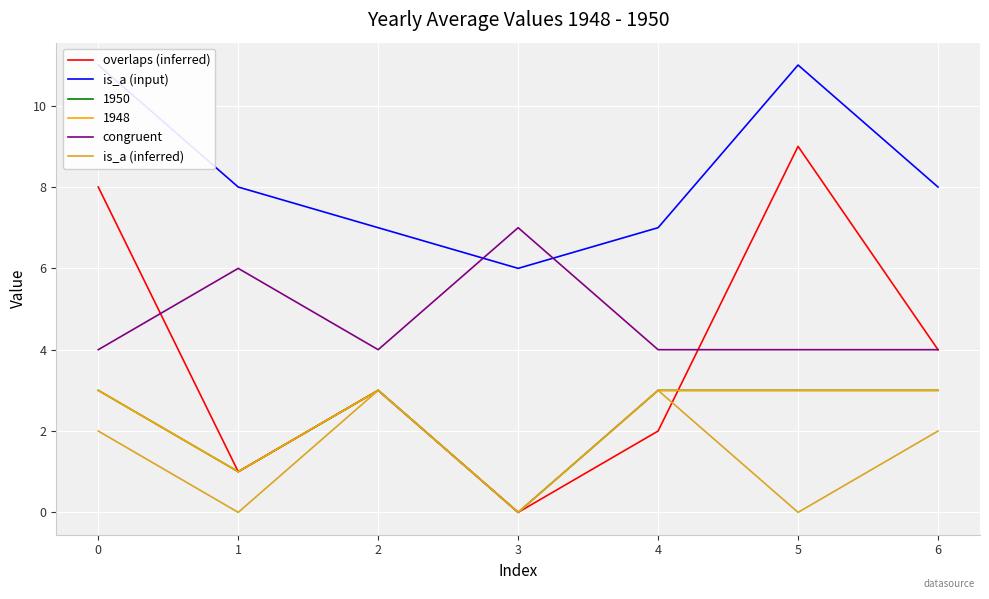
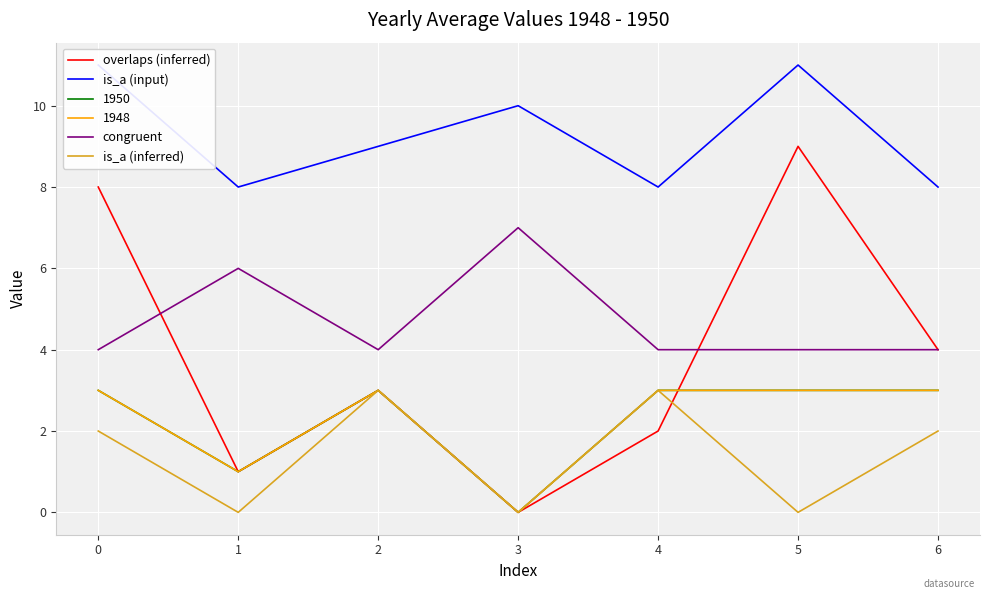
is_a (input), 2: 7 -> 9
is_a (input), 3: 6 -> 10
is_a (input), 4: 7 -> 8
